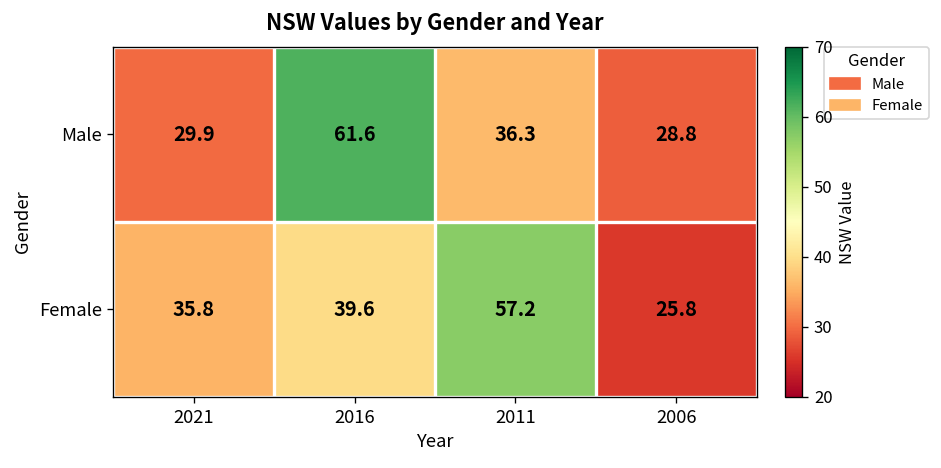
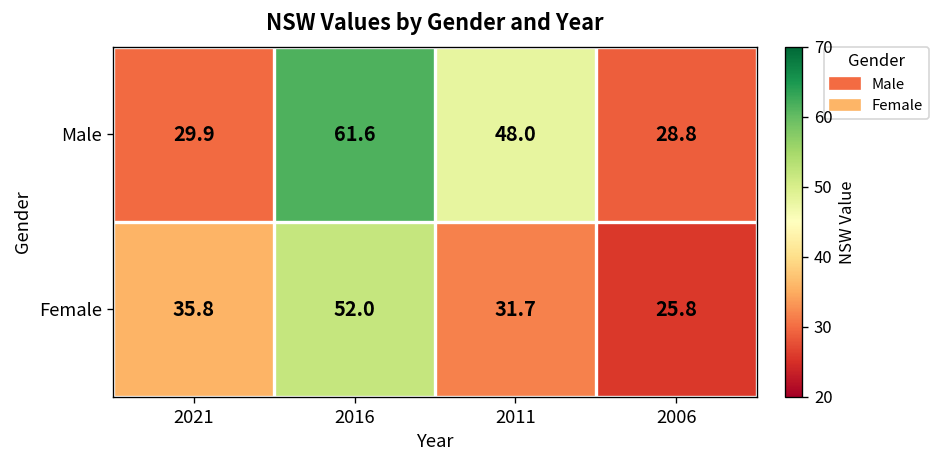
Male, 2011: 36.3 -> 48.0
Female, 2016: 39.6 -> 52.0
Female, 2011: 57.2 -> 31.7
